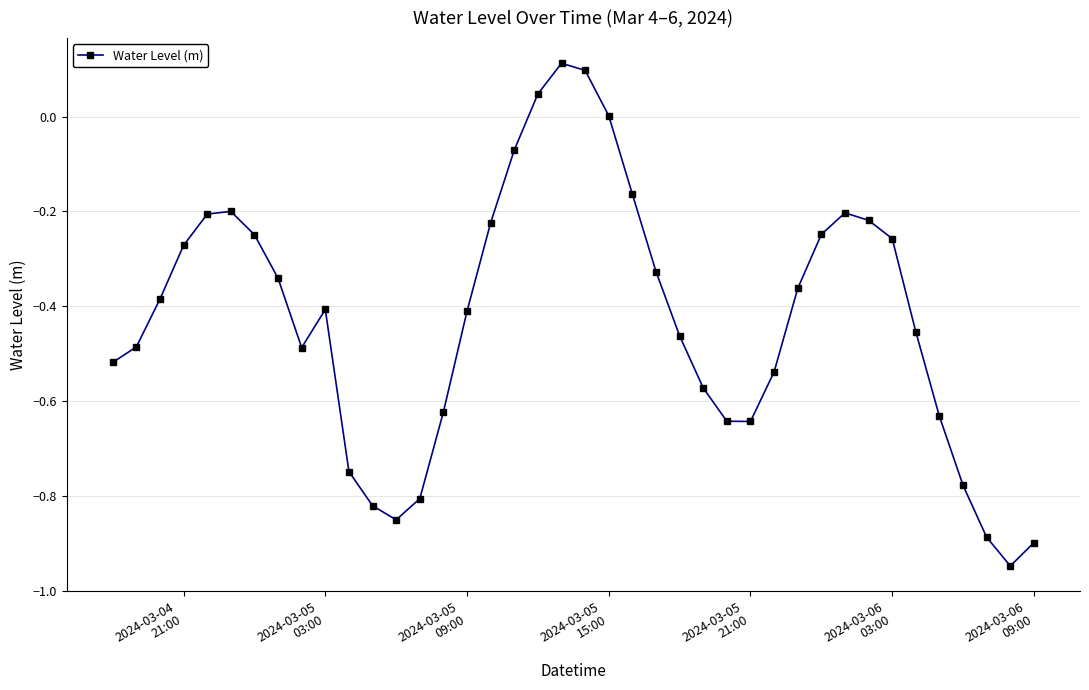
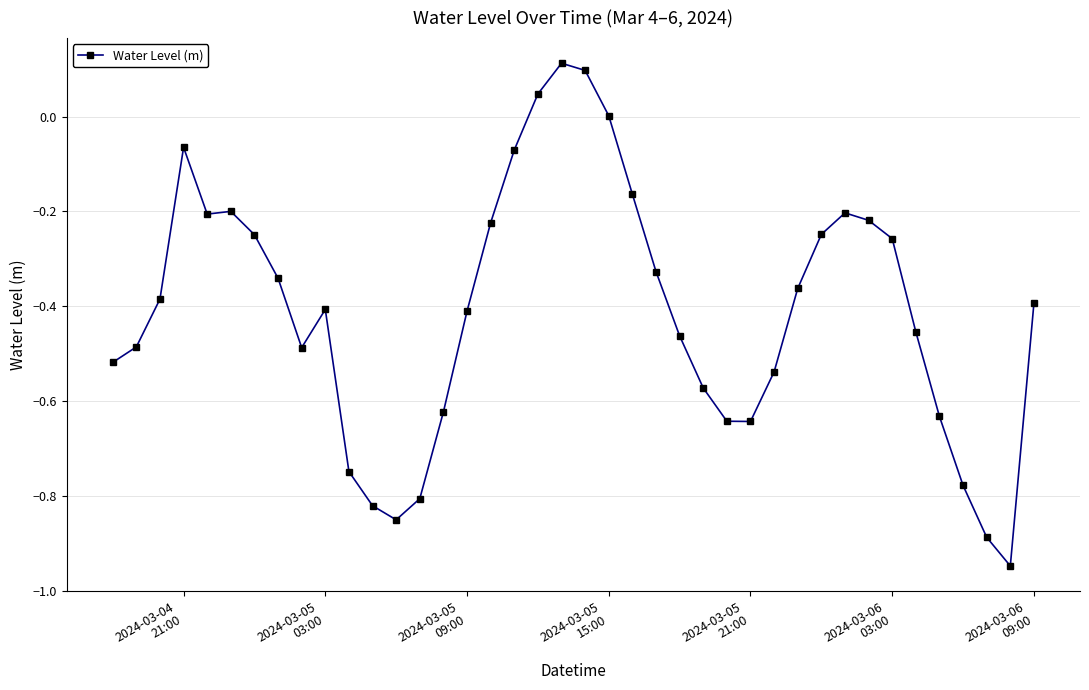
2024-03-04 21:00: -0.27 -> -0.06
2024-03-06 09:00: -0.90 -> -0.39
